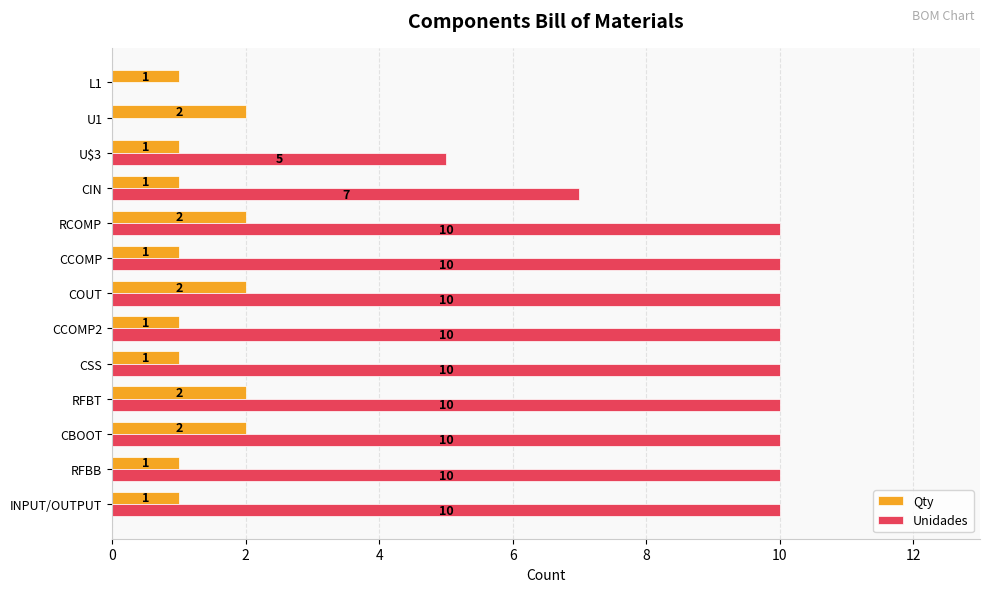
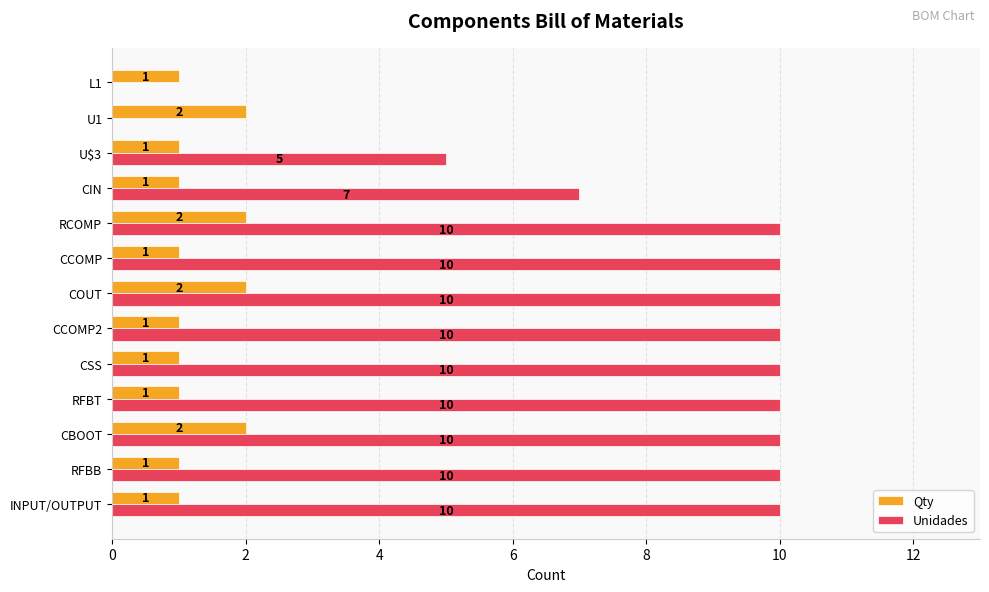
Qty, RFBT: 2 -> 1
